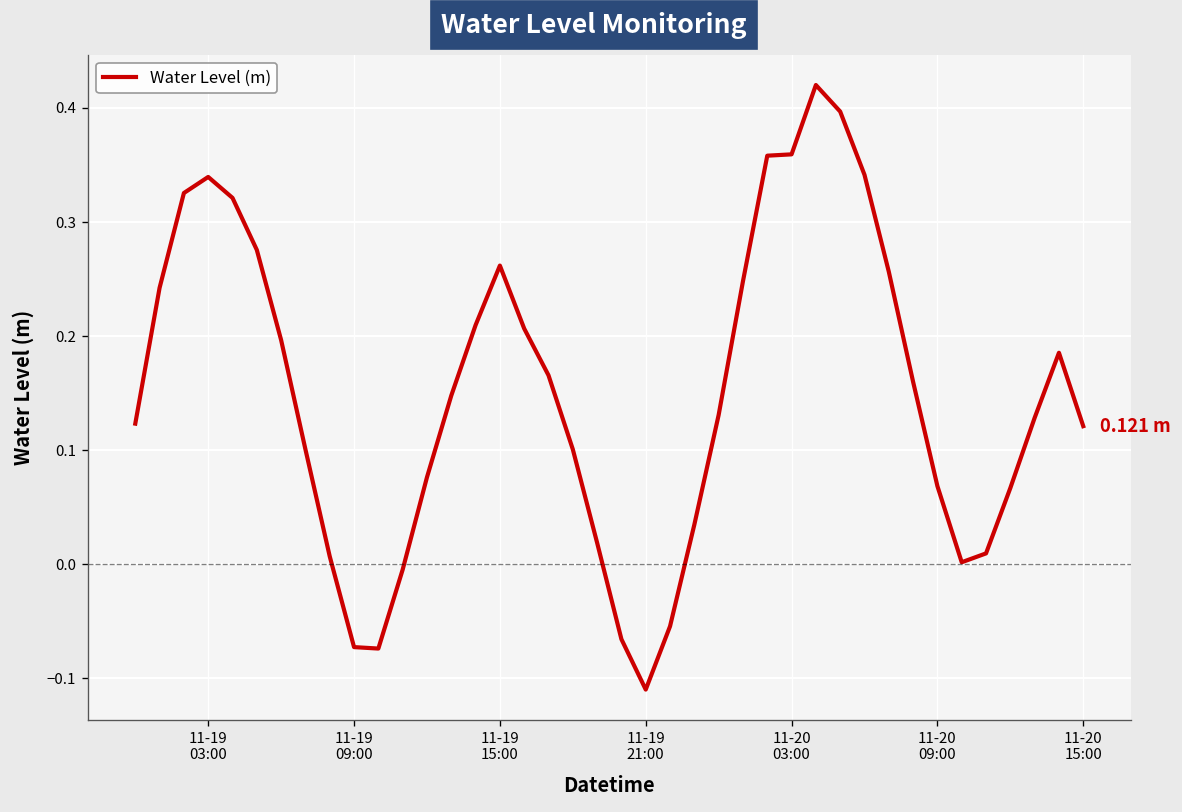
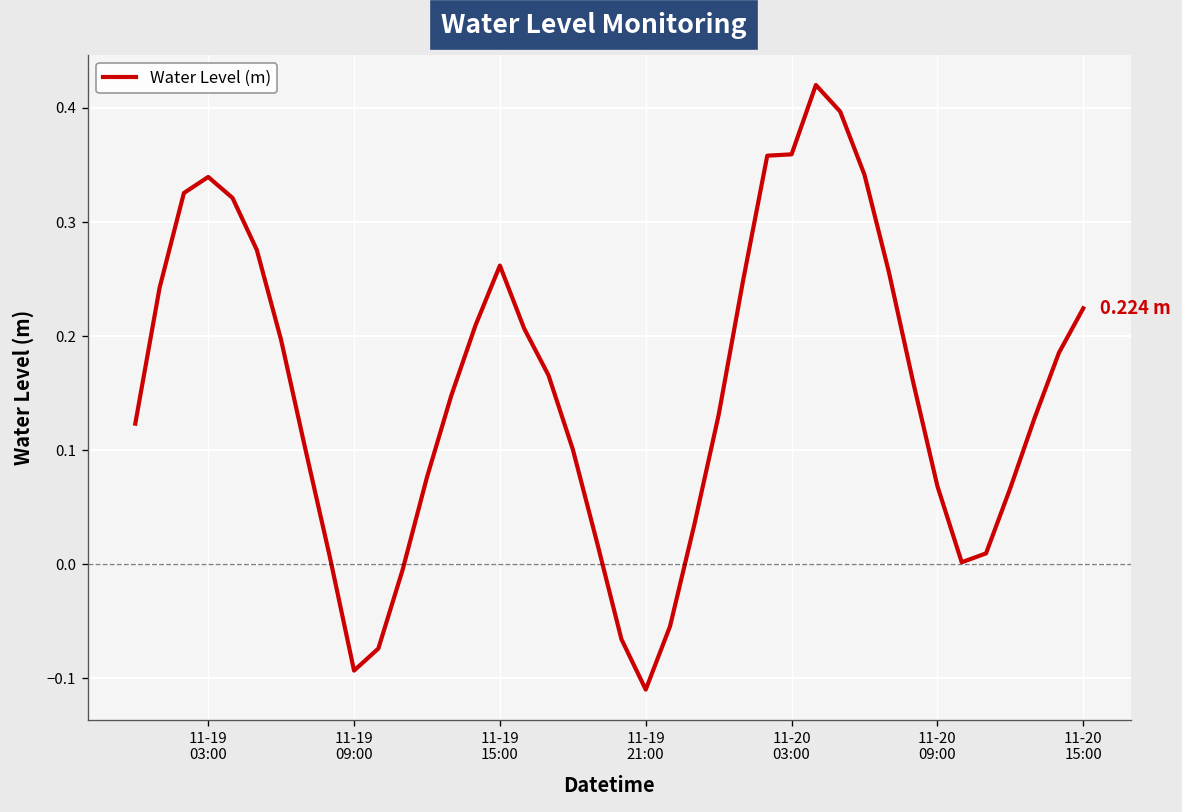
11-19 09:00: -0.07 -> -0.09
11-20 15:00: 0.121 -> 0.224
